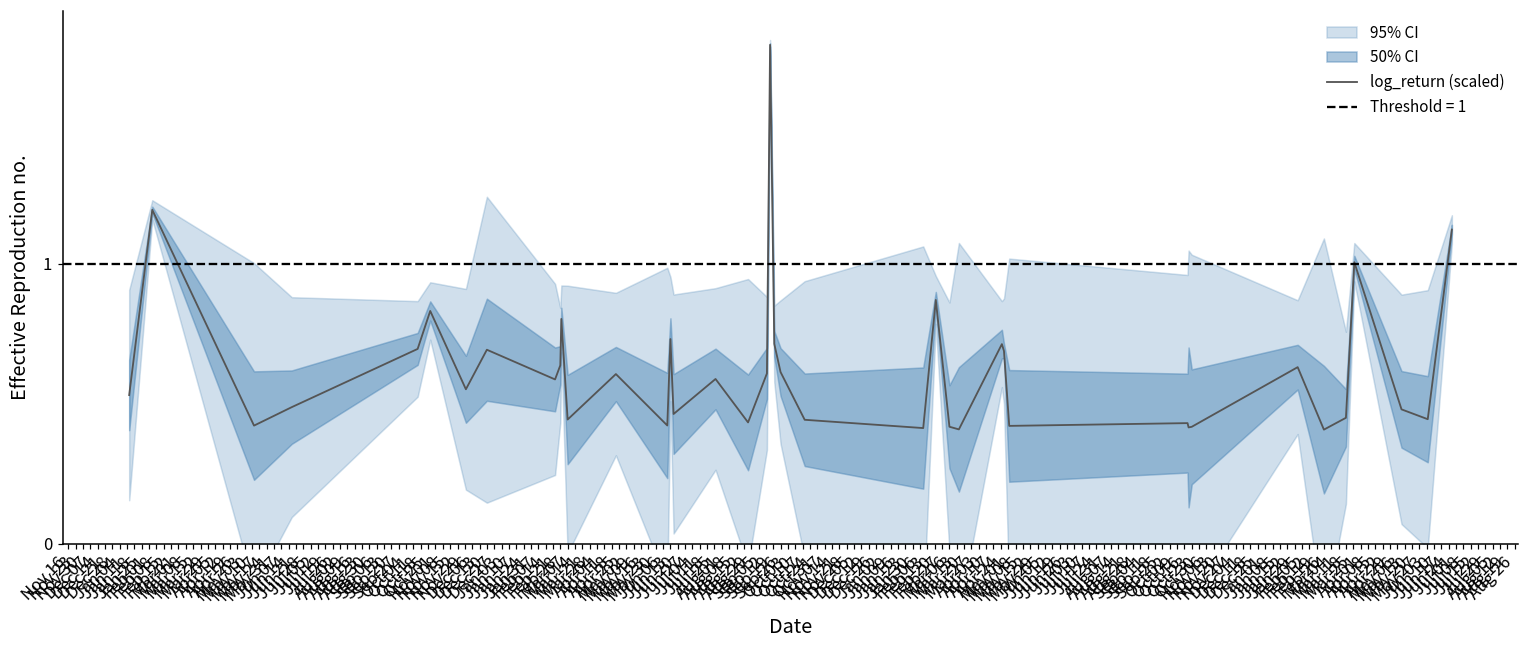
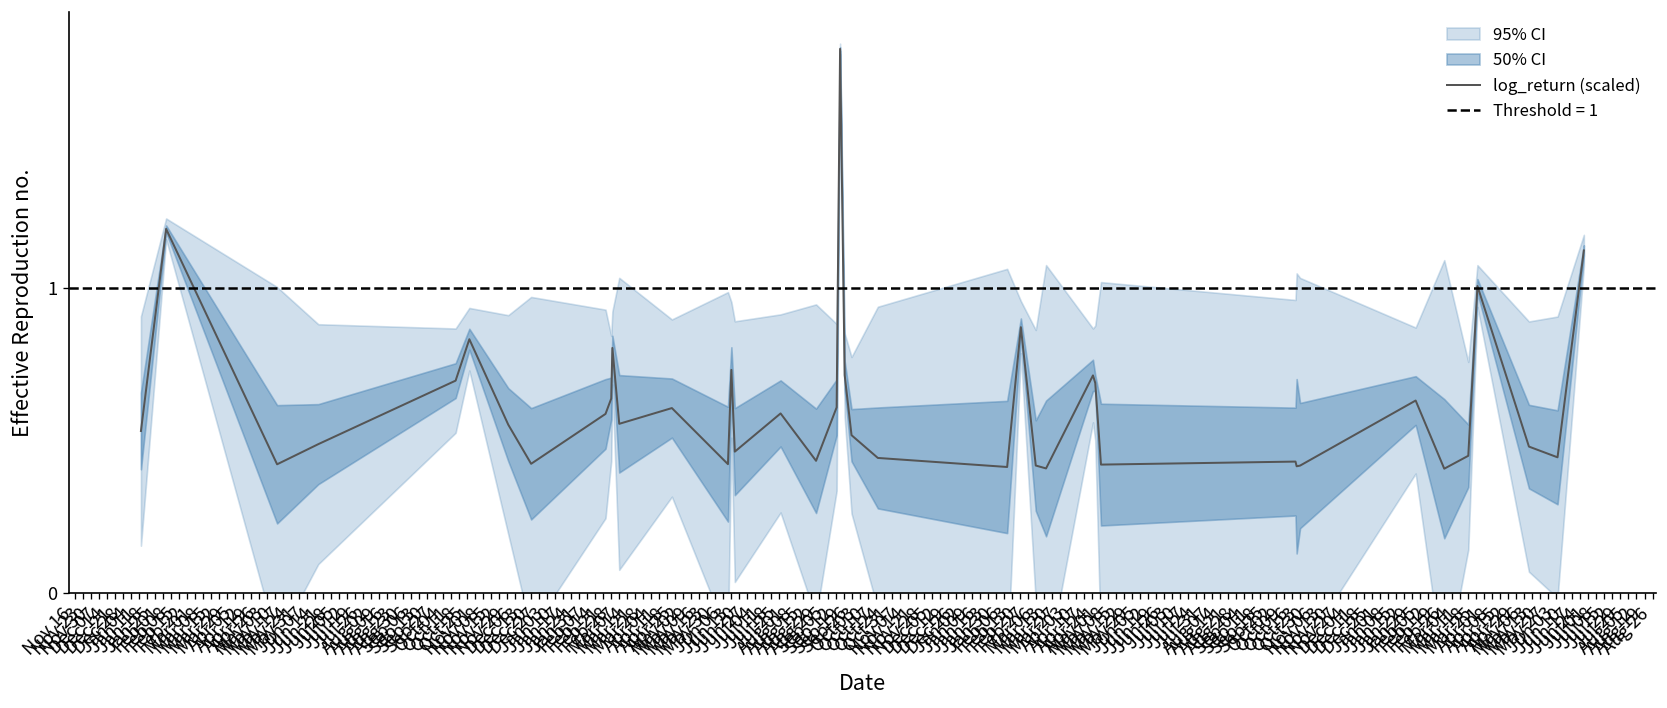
log_return (scaled), Dec 20: 0.69 -> 0.42
log_return (scaled), Mar 07: 0.44 -> 0.55
log_return (scaled), Sep 26: 0.61 -> 0.52
